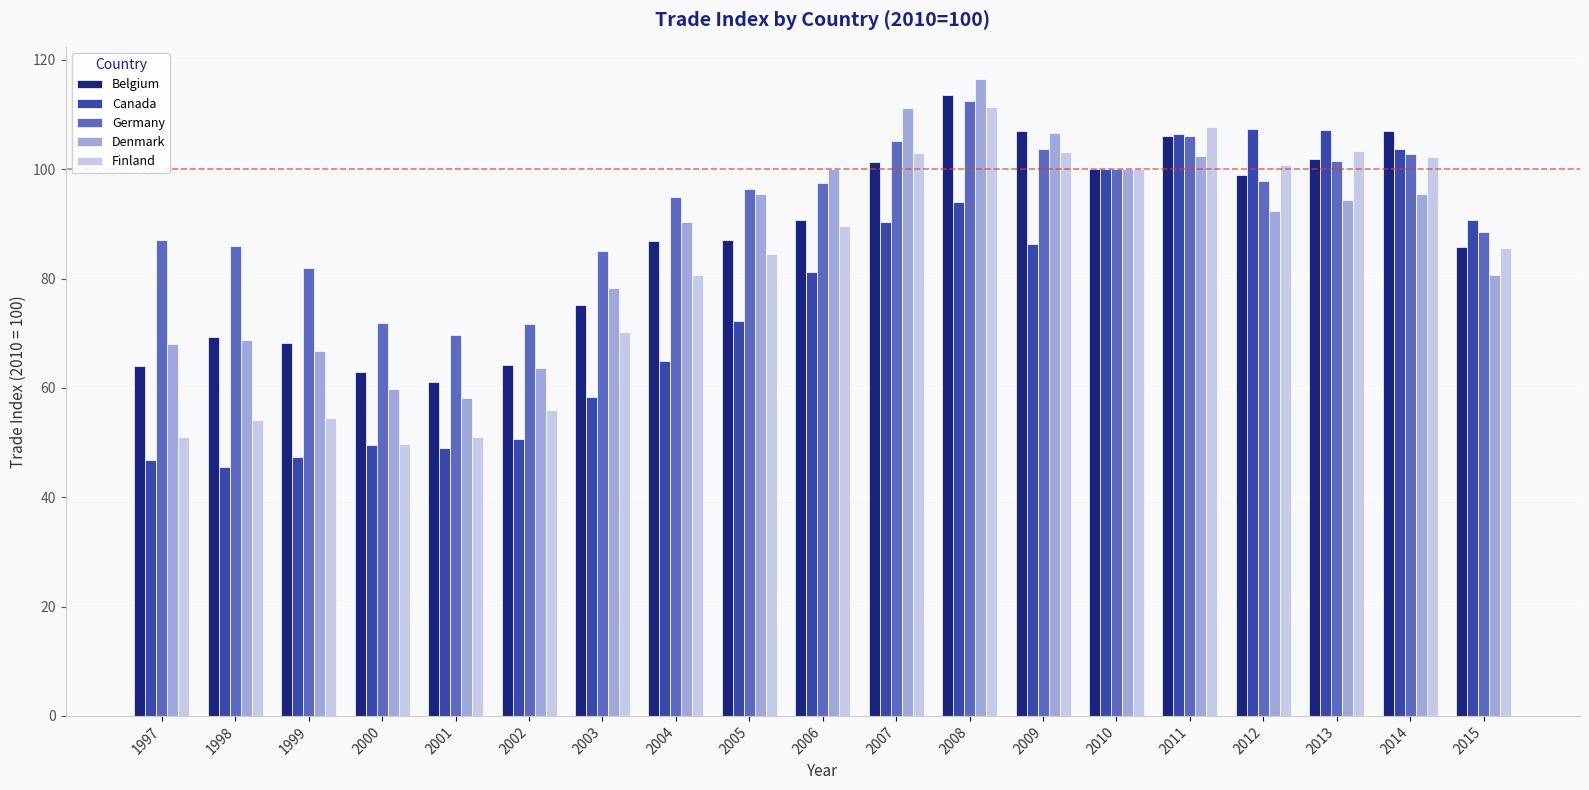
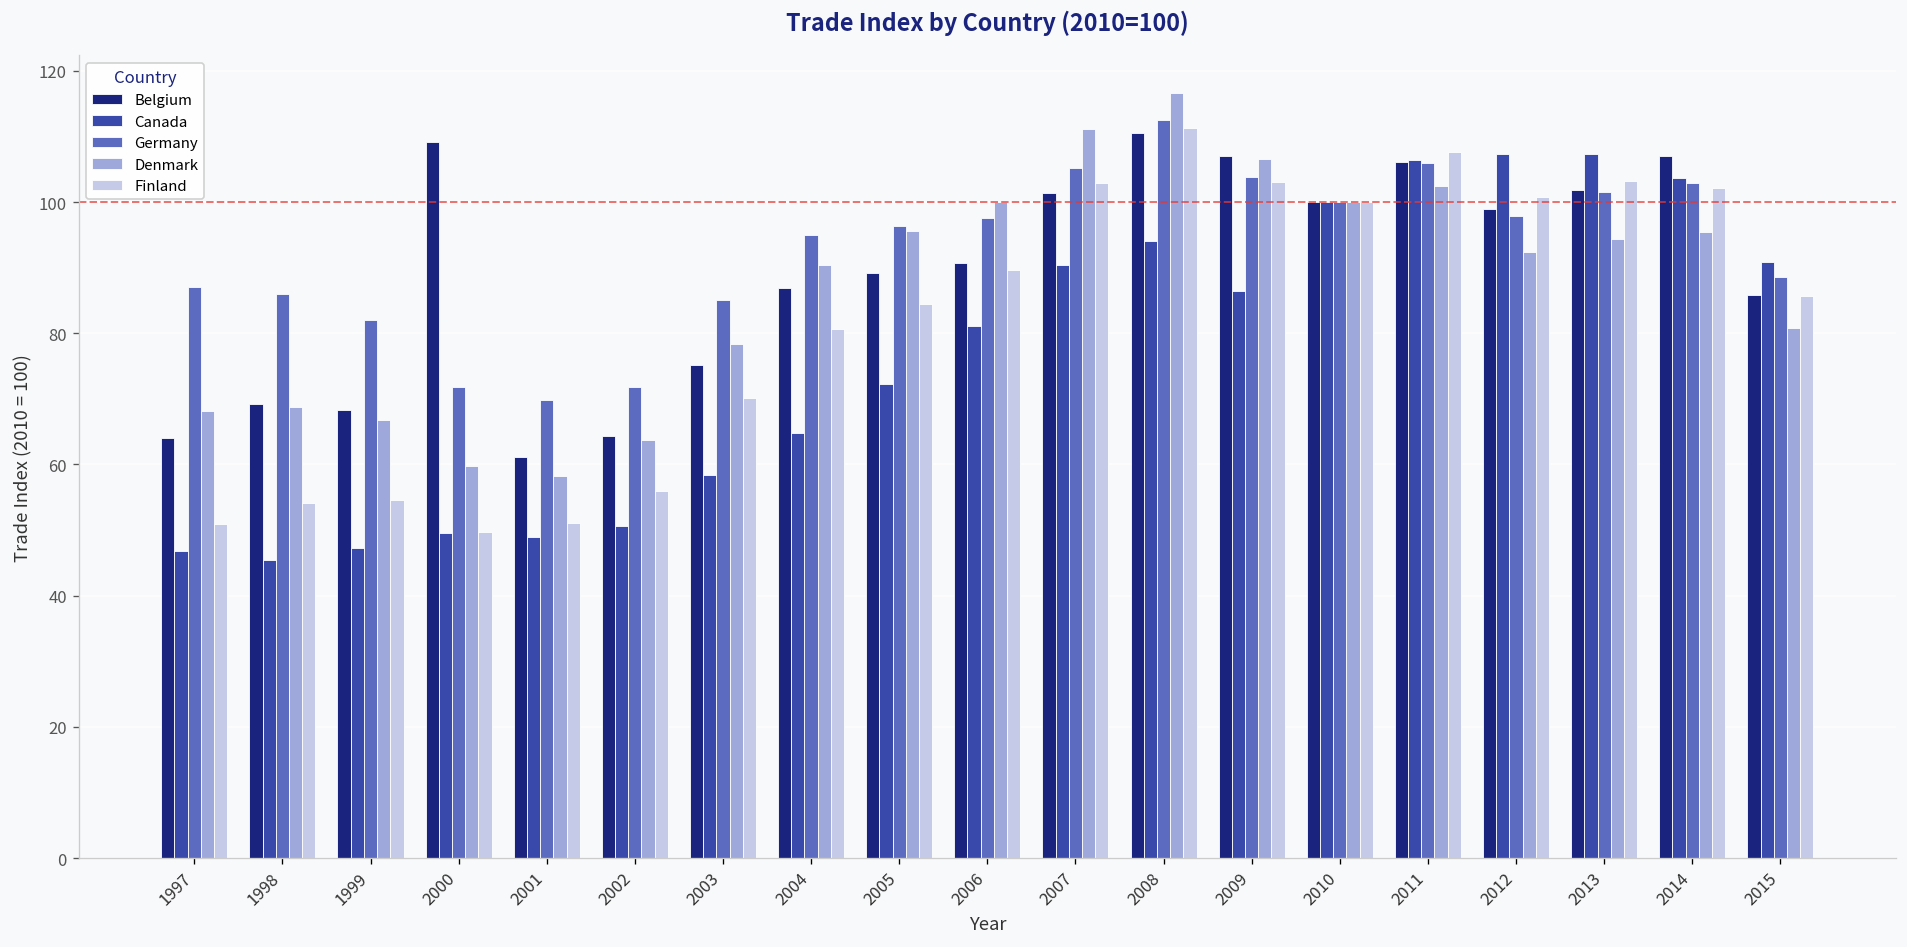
Belgium, 2000: 63 -> 109
Belgium, 2005: 87 -> 89
Belgium, 2008: 114 -> 111
